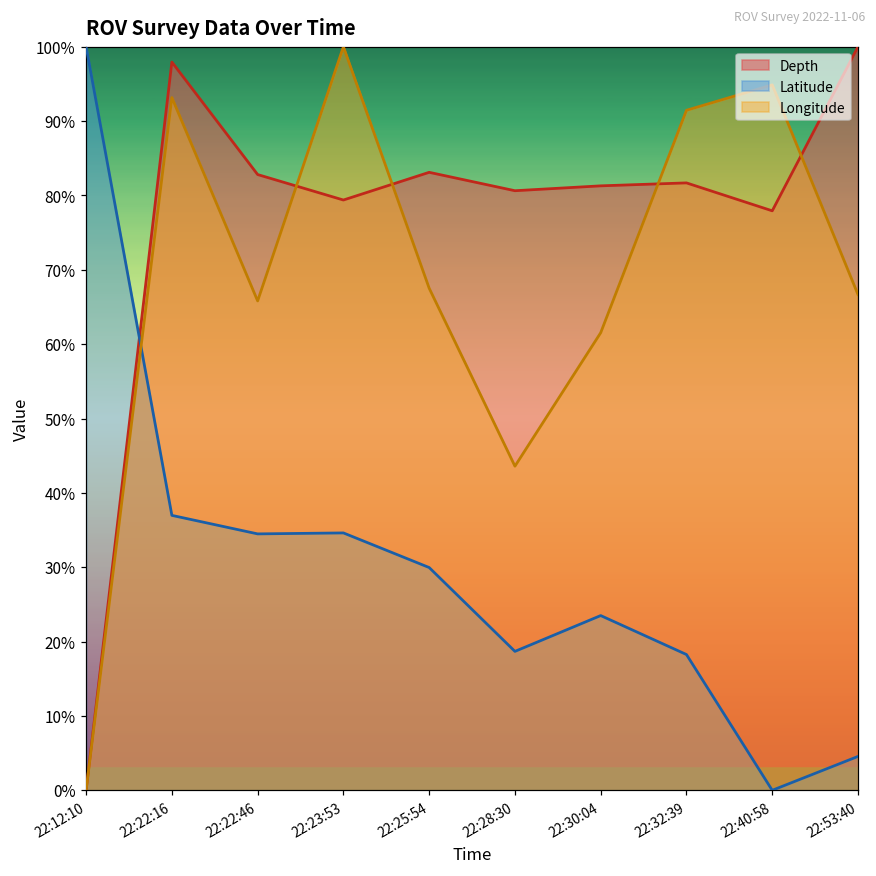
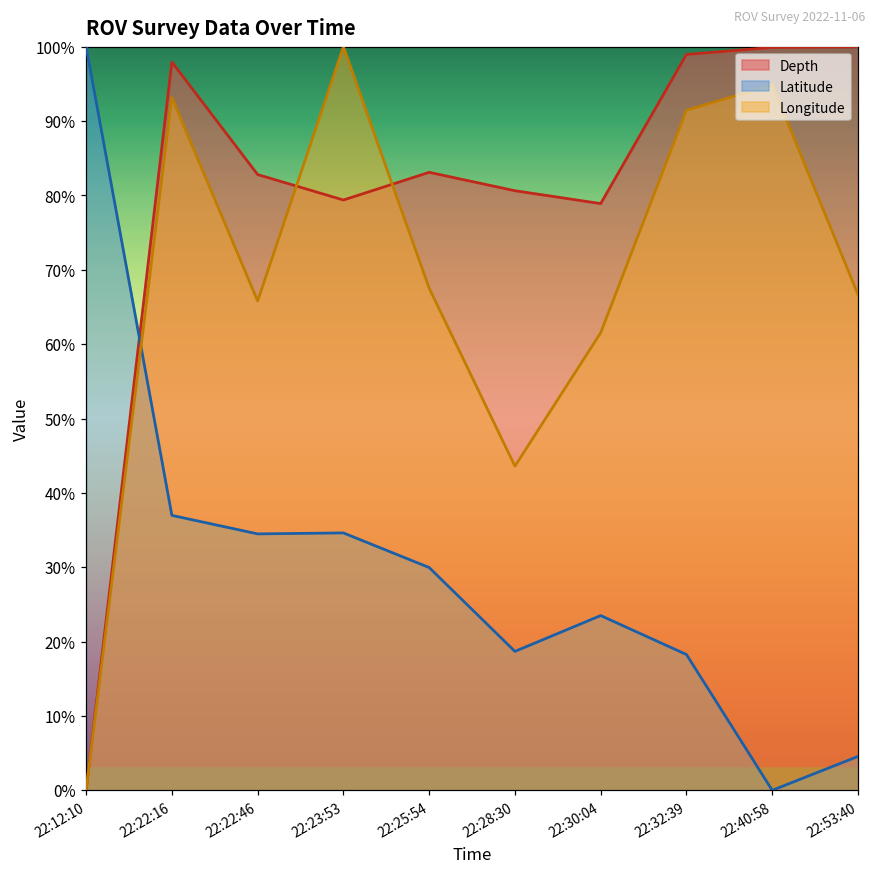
Depth, 22:30:04: 81% -> 79%
Depth, 22:32:39: 82% -> 99%
Depth, 22:40:58: 78% -> 100%
